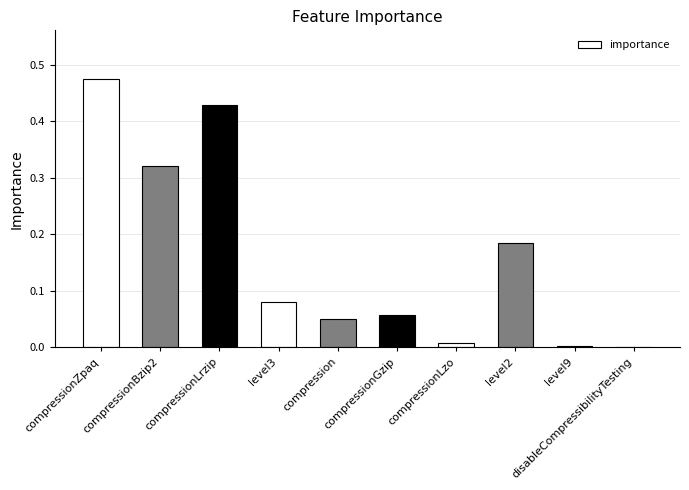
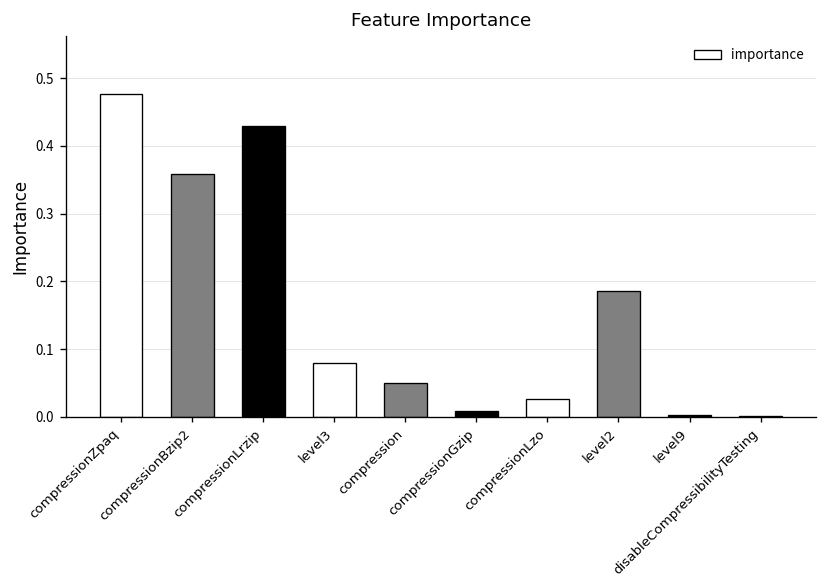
compressionBzip2: 0.32 -> 0.36
compressionGzip: 0.06 -> 0.01
compressionLzo: 0.01 -> 0.03
